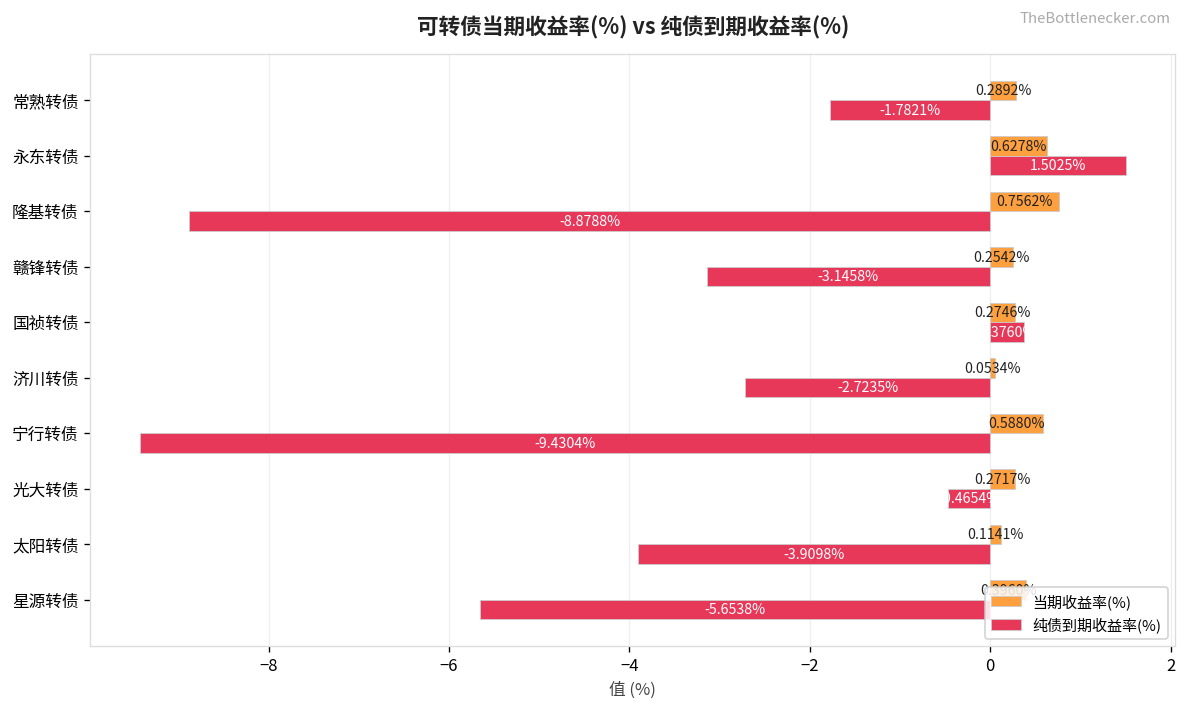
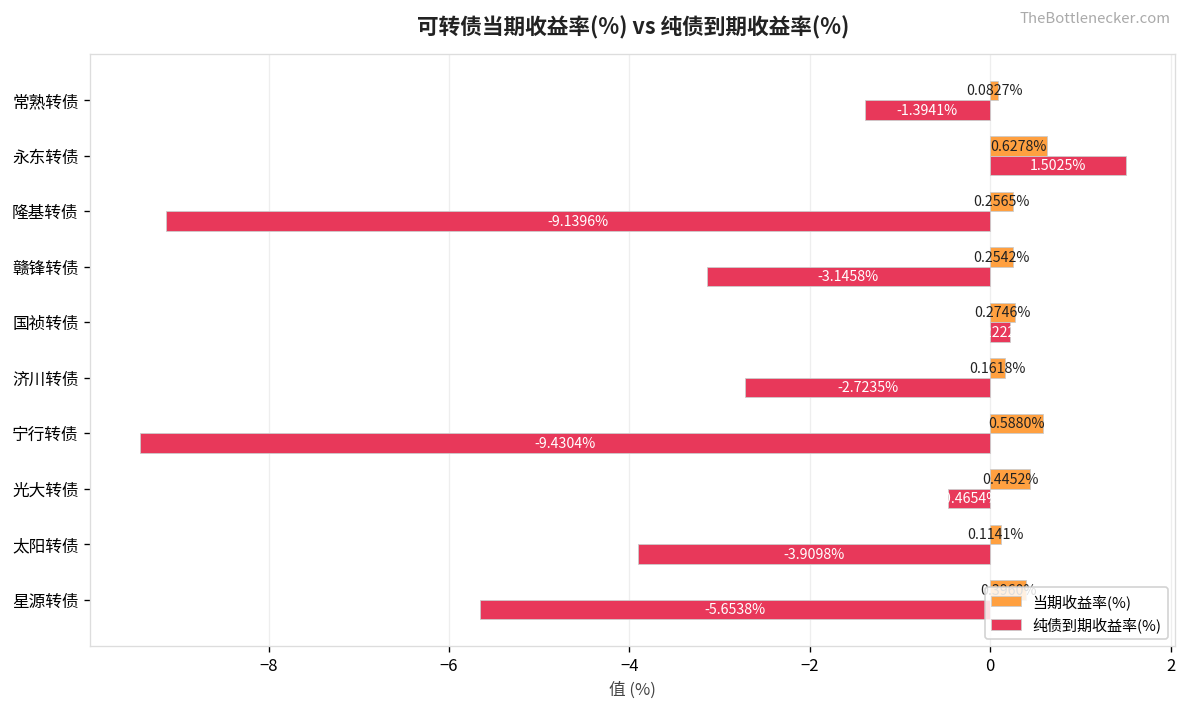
当期收益率(%), 常熟转债: 0.2892% -> 0.0827%
纯债到期收益率(%), 常熟转债: -1.7821% -> -1.3941%
当期收益率(%), 隆基转债: 0.7562% -> 0.2565%
纯债到期收益率(%), 隆基转债: -8.8788% -> -9.1396%
纯债到期收益率(%), 国祯转债: 0.4 -> 0.2
当期收益率(%), 济川转债: 0.0534% -> 0.1618%
当期收益率(%), 光大转债: 0.2717% -> 0.4452%
